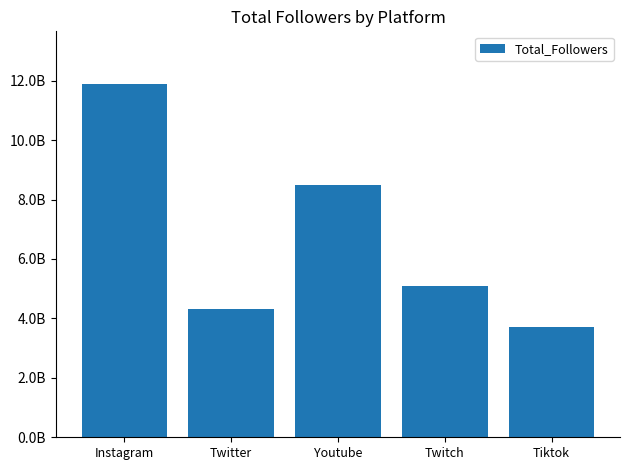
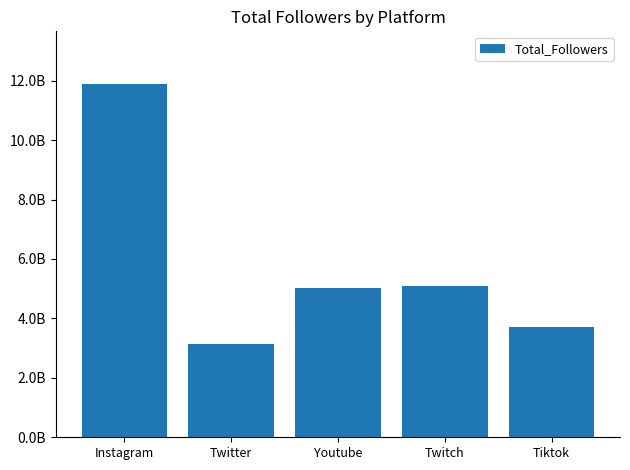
Twitter: 4300000000 -> 3100000000
Youtube: 8500000000 -> 5000000000
